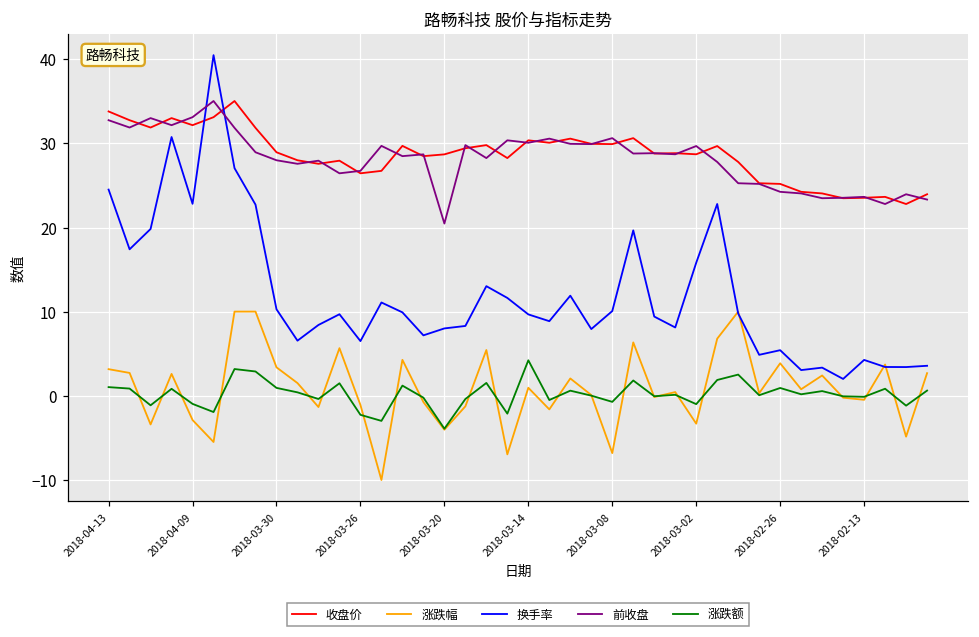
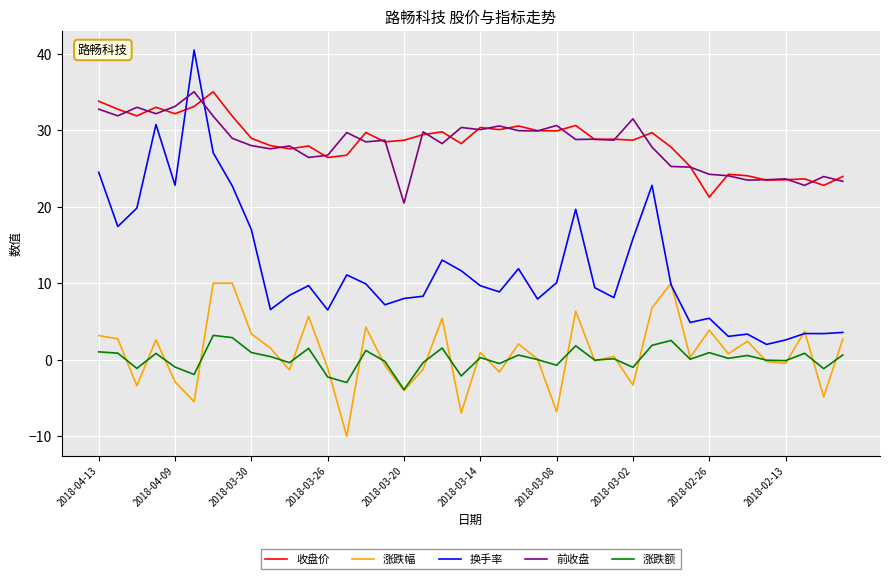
换手率, 2018-03-30: 10 -> 17
涨跌额, 2018-03-14: 4 -> 0
前收盘, 2018-03-02: 30 -> 32
收盘价, 2018-02-26: 25 -> 21
换手率, 2018-02-13: 4 -> 3
